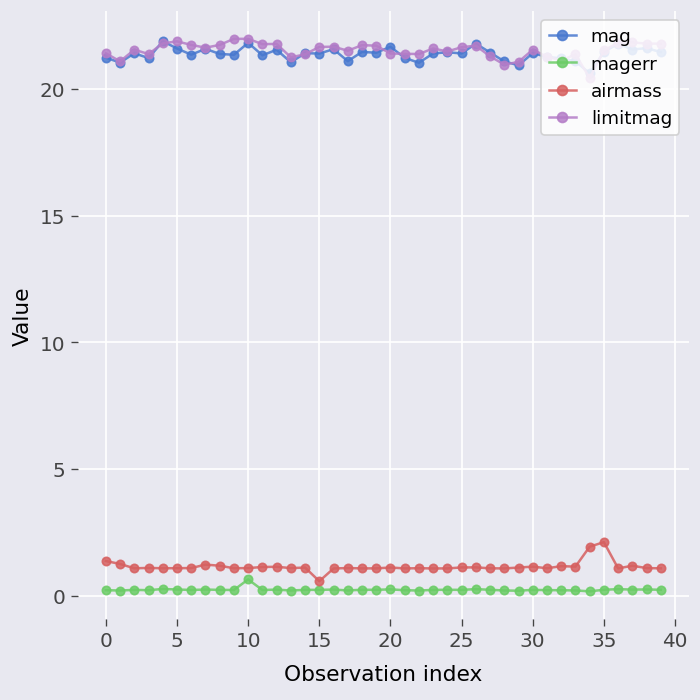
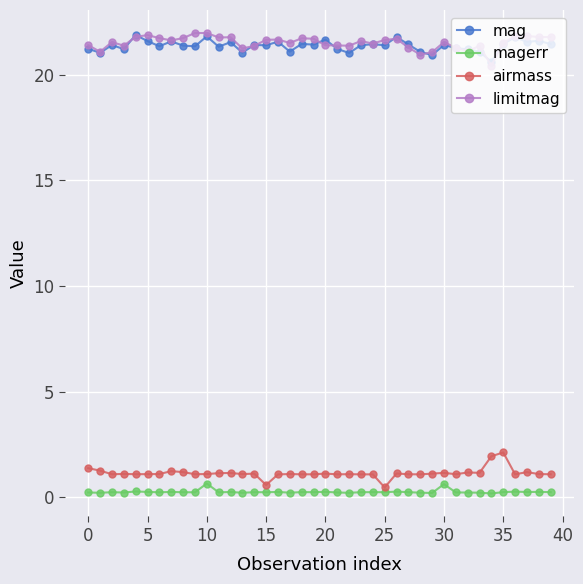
airmass, 25: 1.1 -> 0.5
magerr, 30: 0.2 -> 0.6
